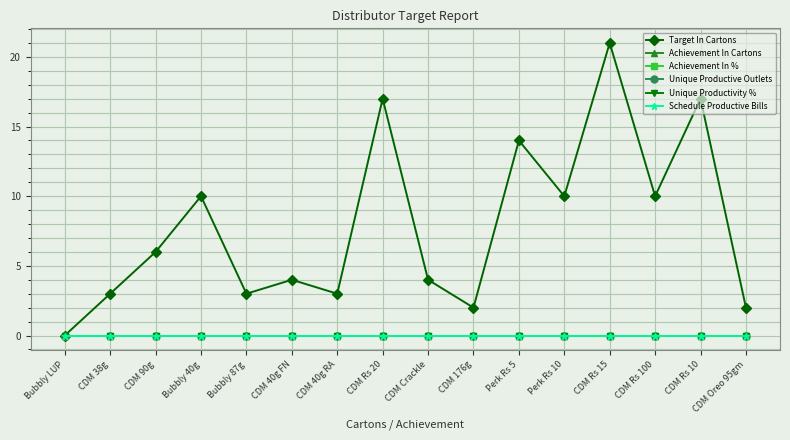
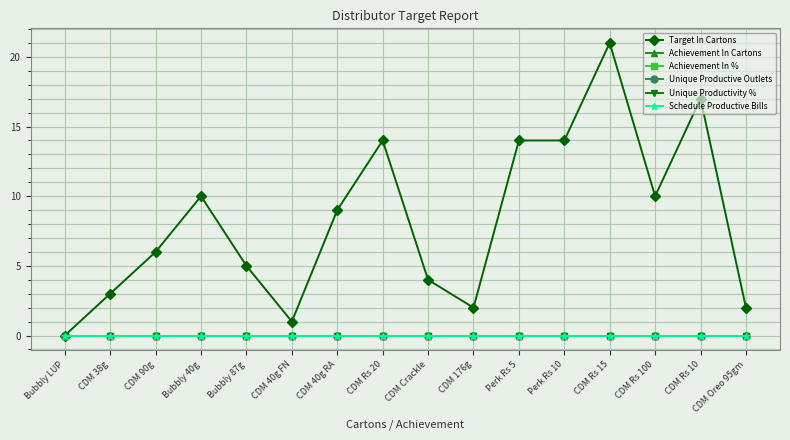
Target In Cartons, Bubbly 87g: 3 -> 5
Target In Cartons, CDM 40g FN: 4 -> 1
Target In Cartons, CDM 40g RA: 3 -> 9
Target In Cartons, CDM Rs 20: 17 -> 14
Target In Cartons, Perk Rs 10: 10 -> 14
